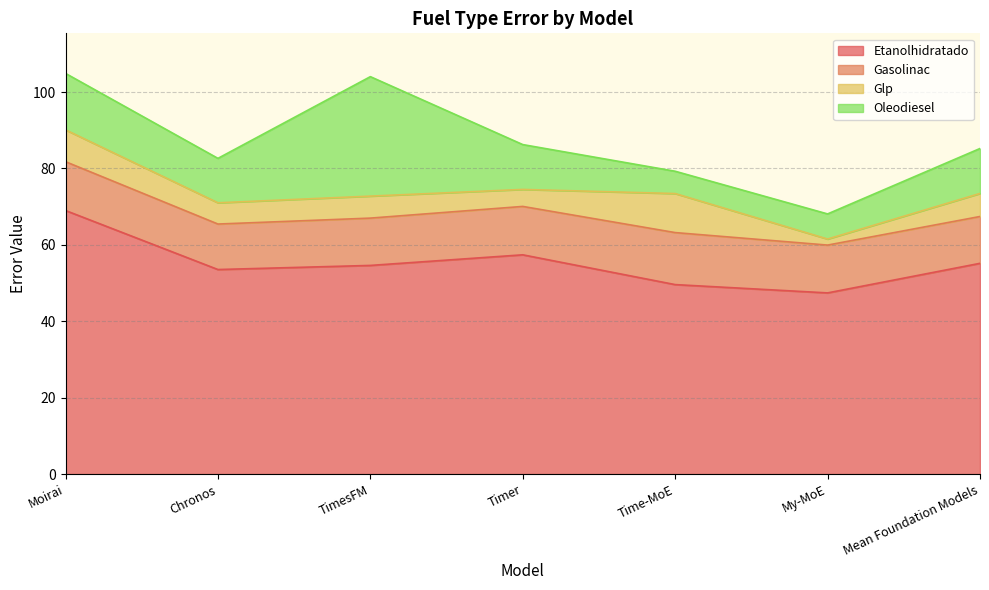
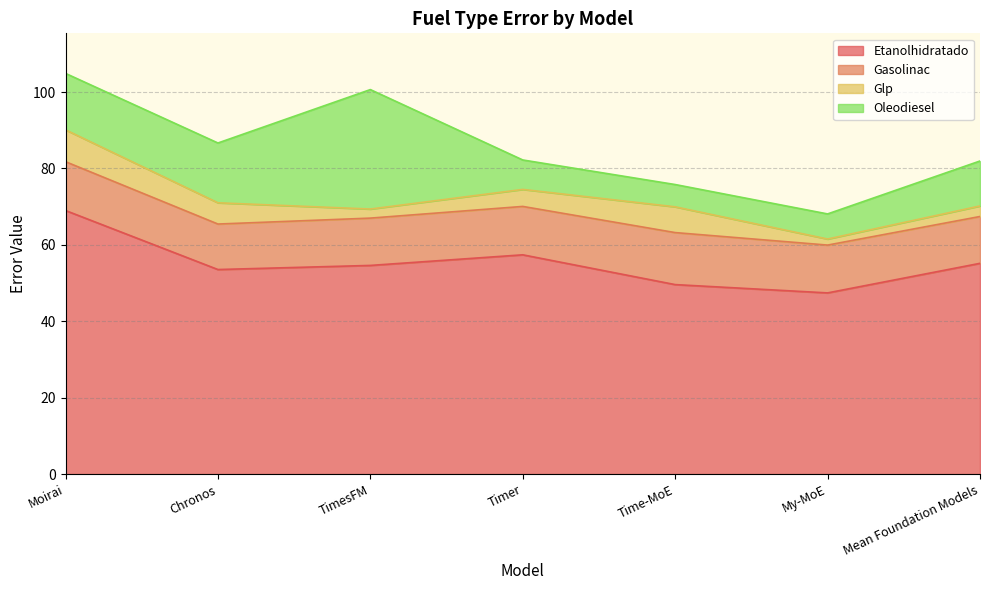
Oleodiesel, Chronos: 12 -> 16
Glp, TimesFM: 6 -> 2
Oleodiesel, Timer: 12 -> 8
Glp, Time-MoE: 10 -> 7
Glp, Mean Foundation Models: 6 -> 3
